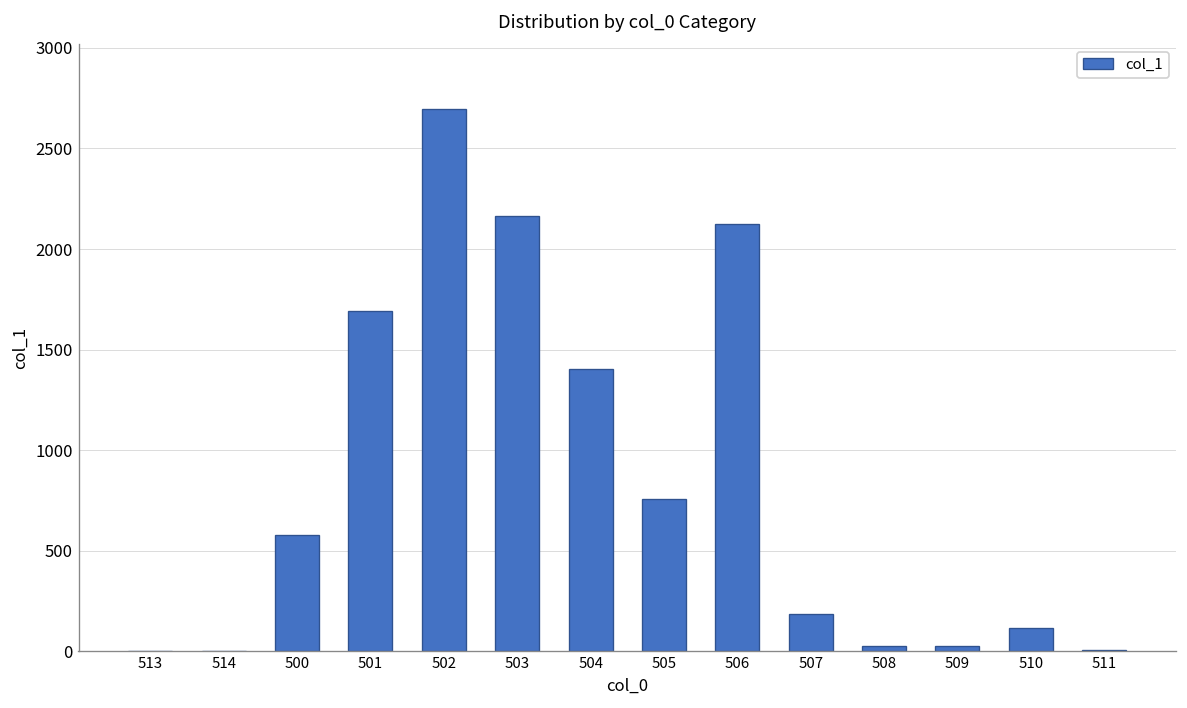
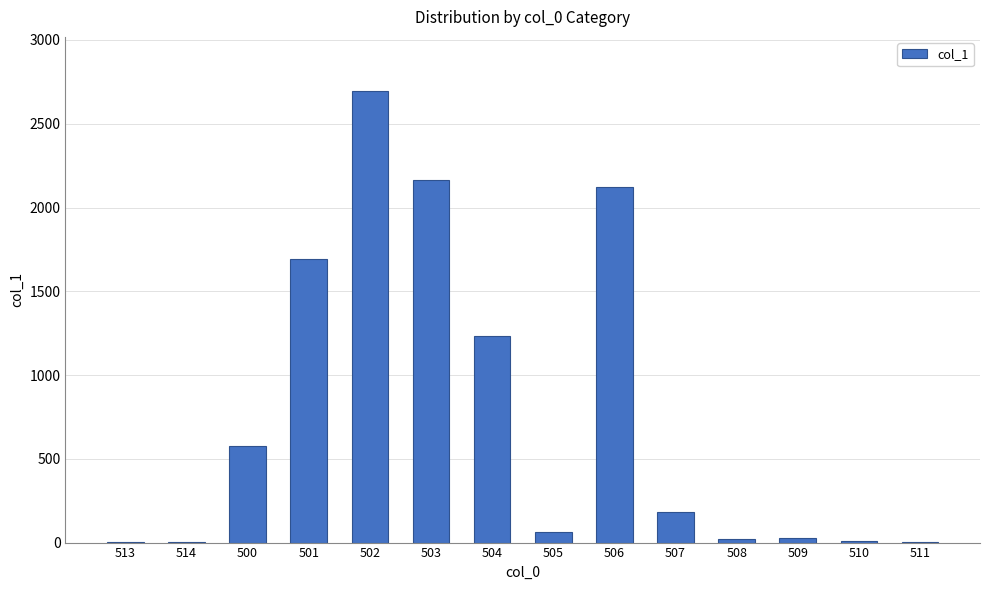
504: 1410 -> 1230
505: 760 -> 70
510: 110 -> 10
